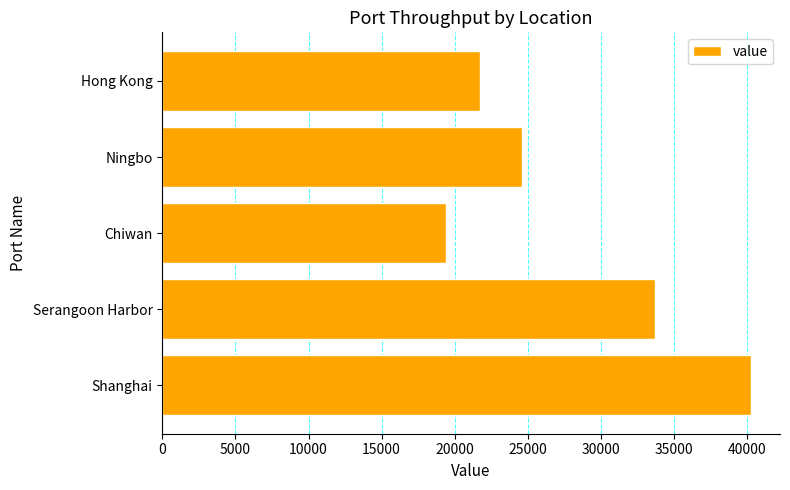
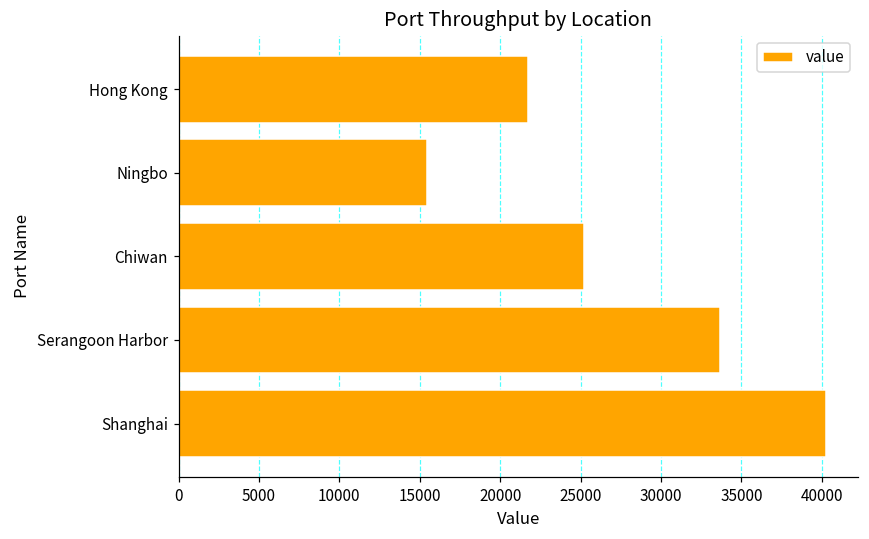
Ningbo: 24600 -> 15400
Chiwan: 19400 -> 25200
